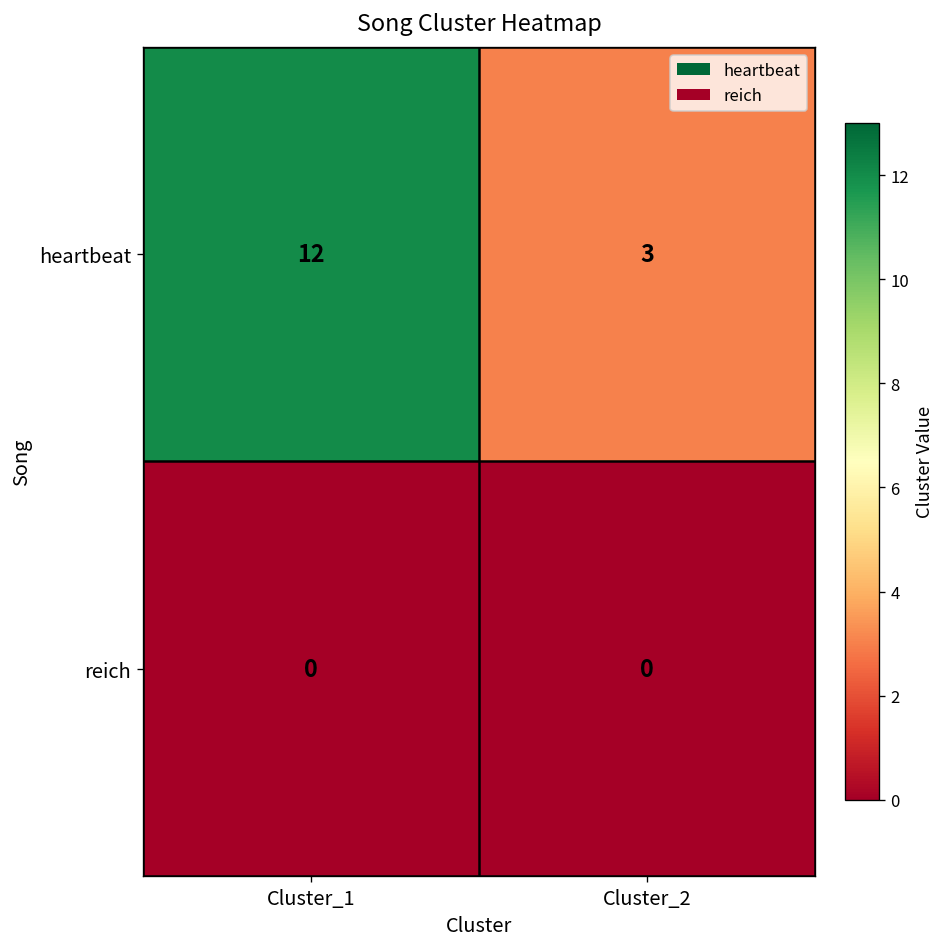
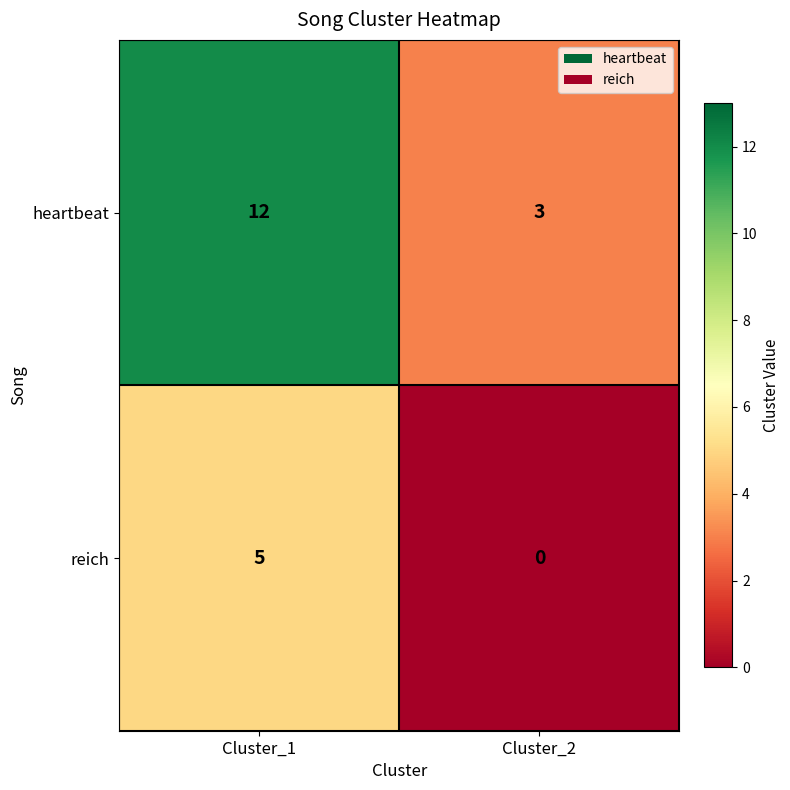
reich, Cluster_1: 0 -> 5
